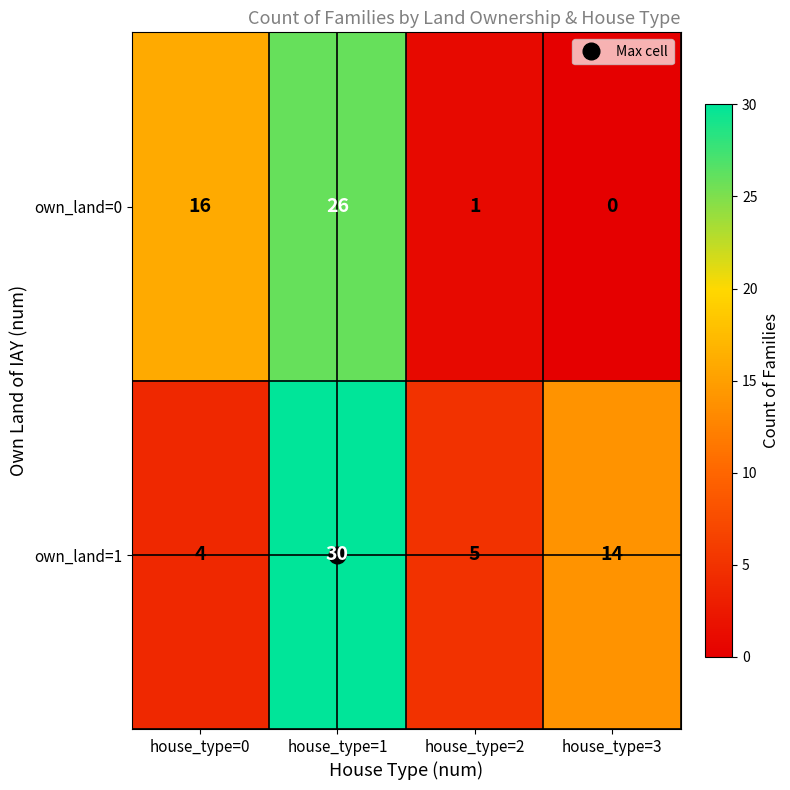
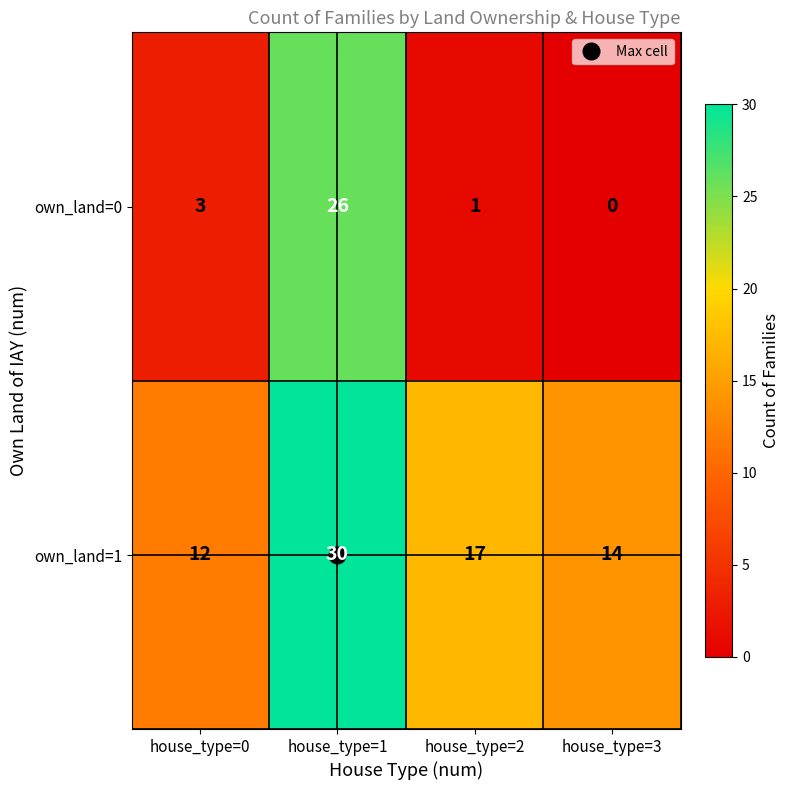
own_land=0, house_type=0: 16 -> 3
own_land=1, house_type=0: 4 -> 12
own_land=1, house_type=2: 5 -> 17
